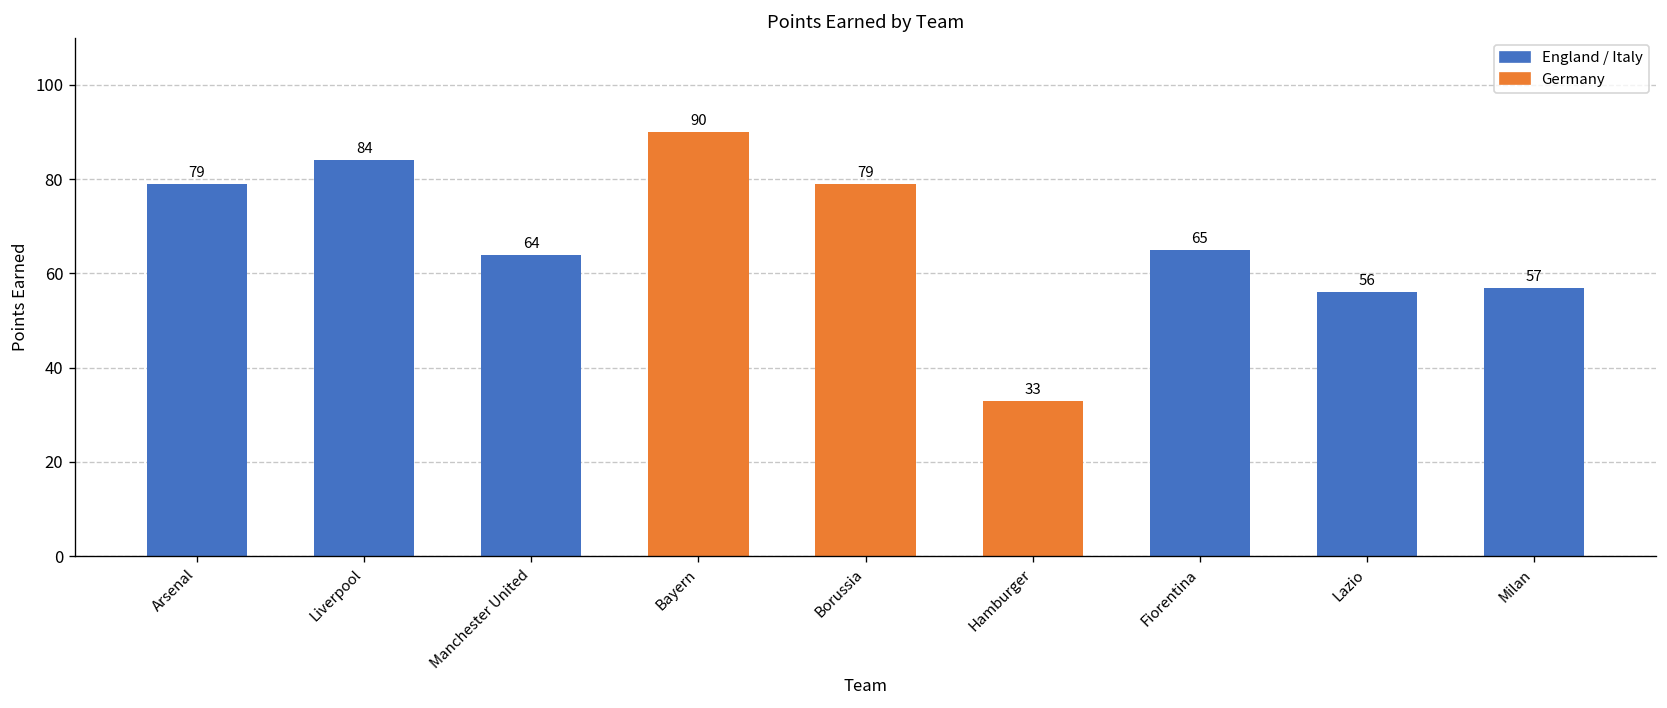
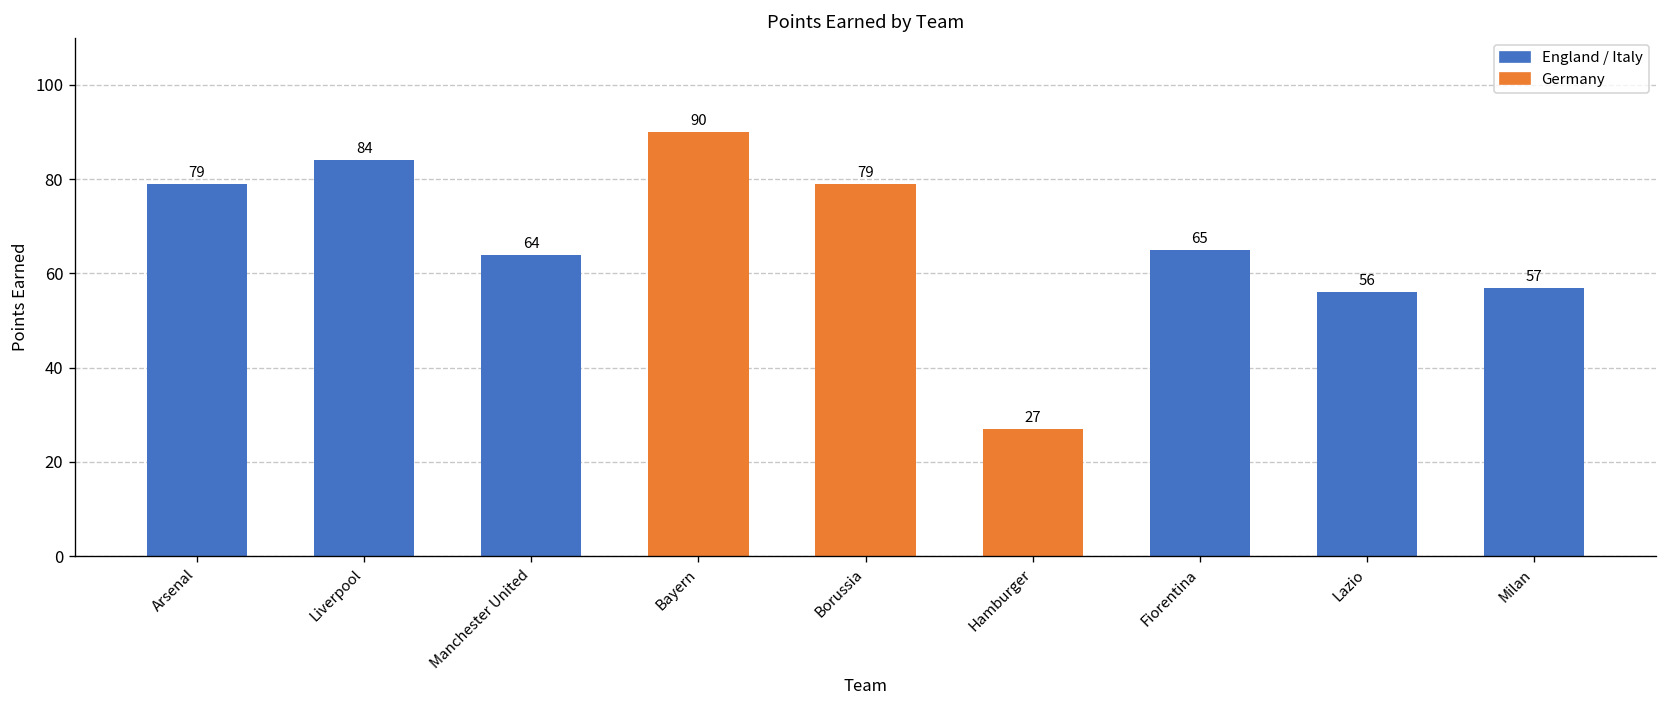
Germany, Hamburger: 33 -> 27
